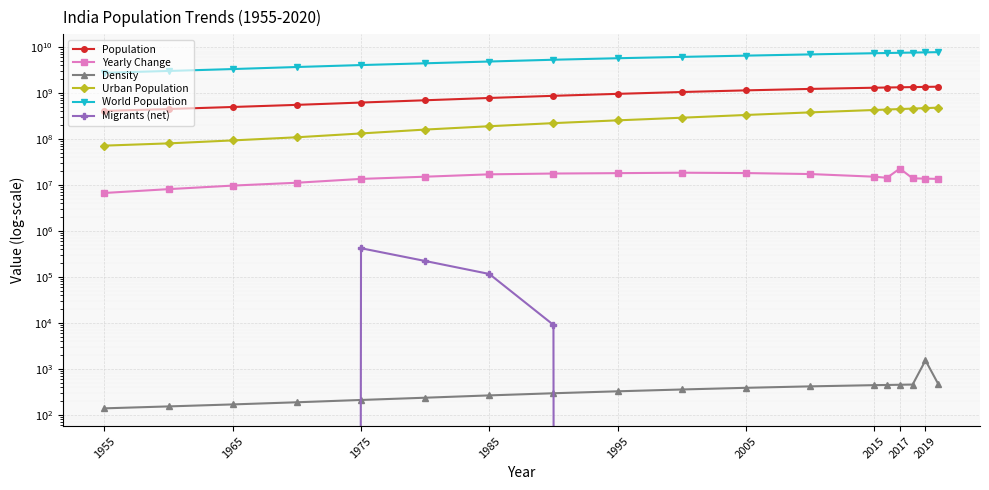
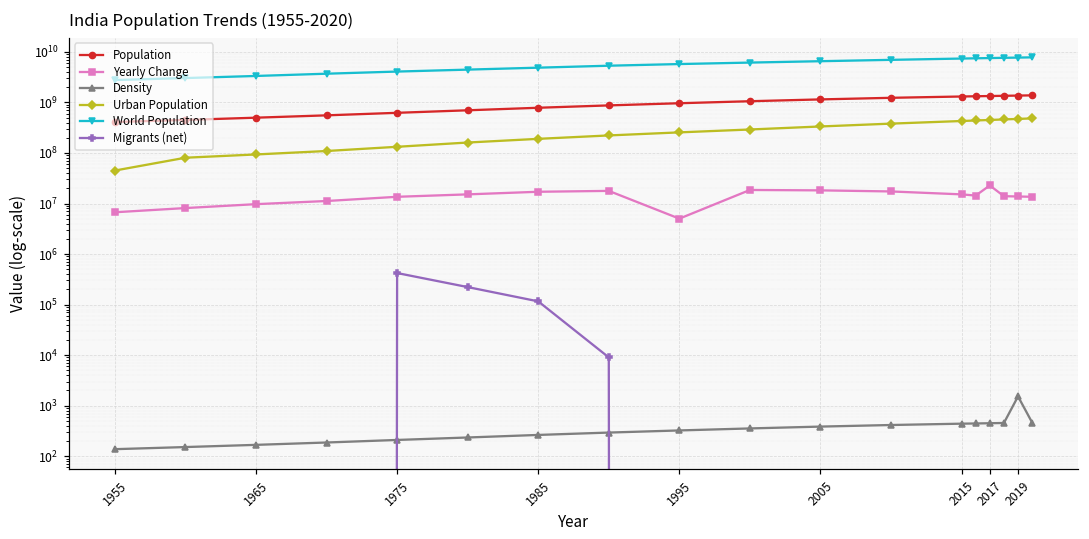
Urban Population, 1955: 70000000 -> 40000000
Yearly Change, 1995: 18000000 -> 5000000
